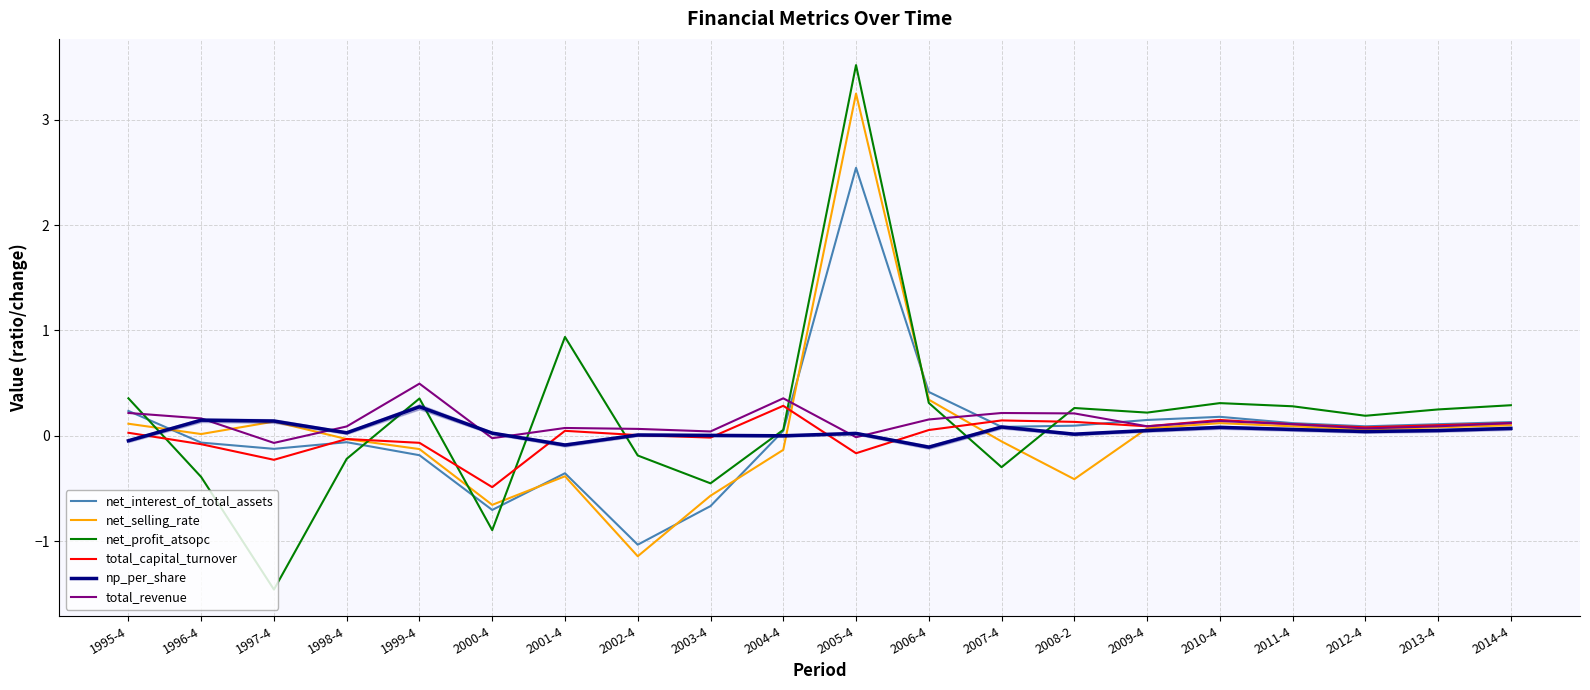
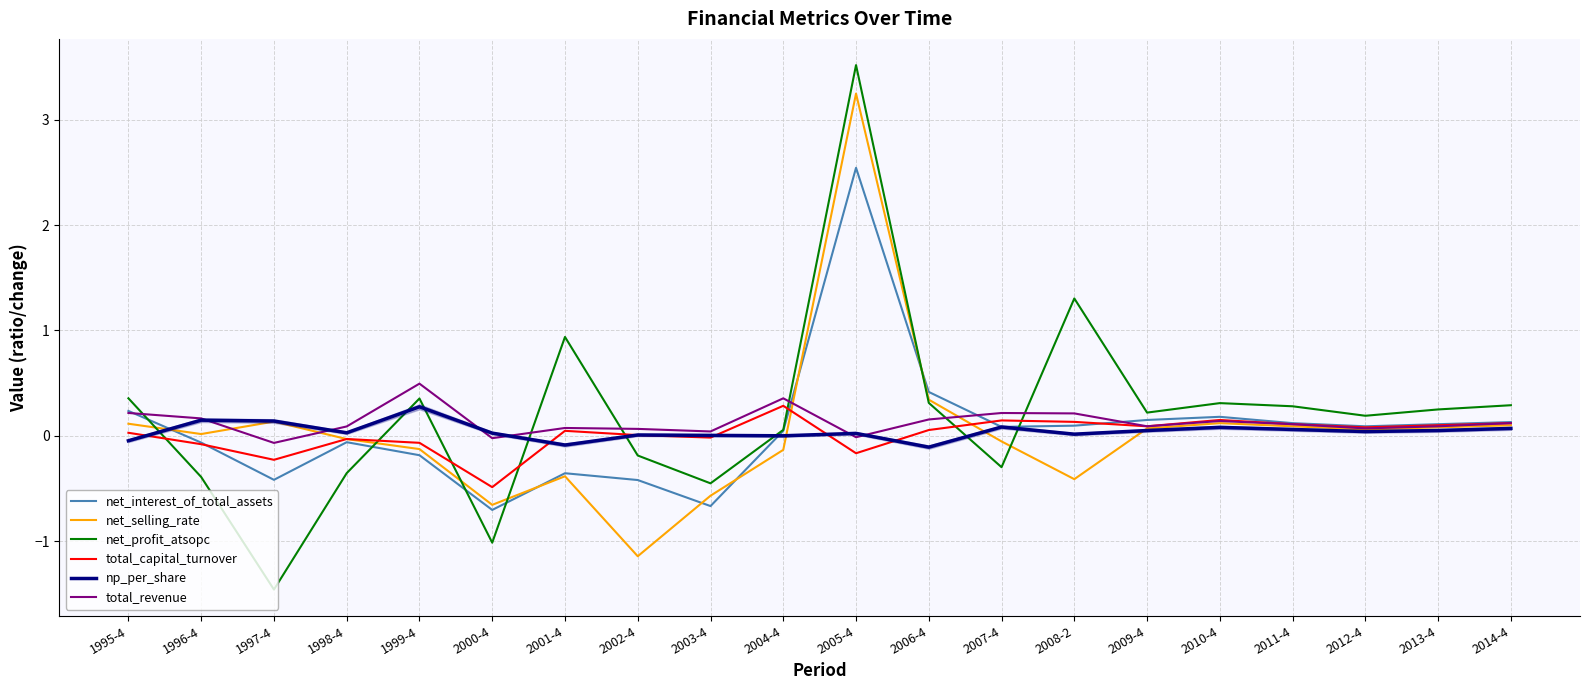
net_interest_of_total_assets, 1997-4: -0.12 -> -0.42
net_profit_atsopc, 1998-4: -0.22 -> -0.35
net_profit_atsopc, 2000-4: -0.90 -> -1.01
net_interest_of_total_assets, 2002-4: -1.03 -> -0.42
net_profit_atsopc, 2008-2: 0.26 -> 1.30
